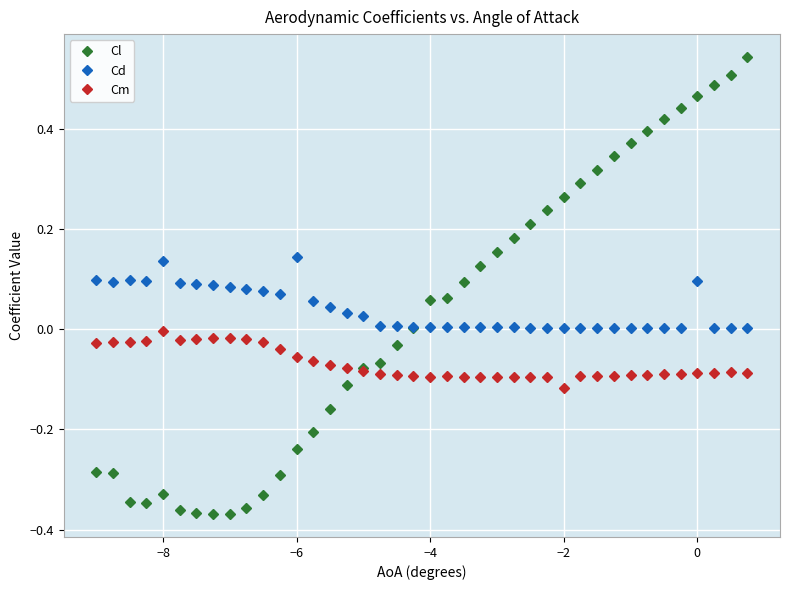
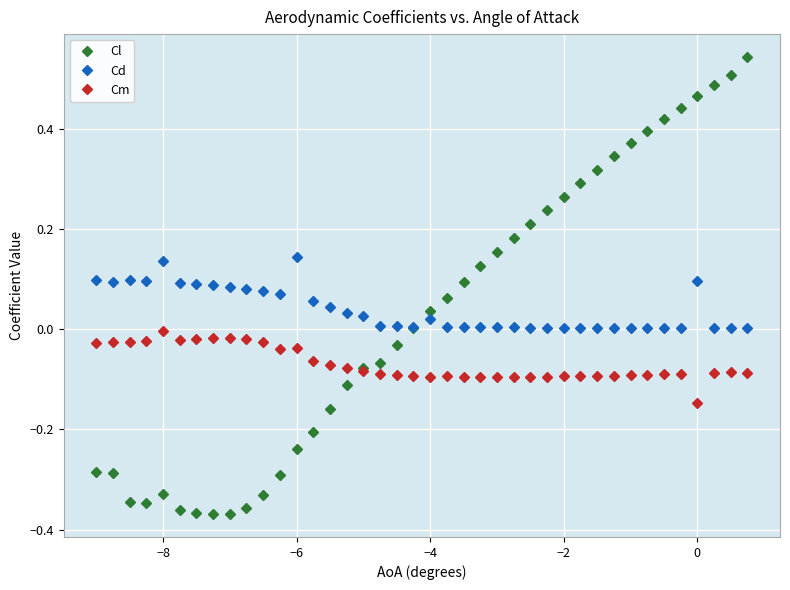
Cm, −6: -0.06 -> -0.04
Cl, −4: 0.06 -> 0.04
Cd, −4: 0.00 -> 0.02
Cm, −2: -0.12 -> -0.09
Cm, 0: -0.09 -> -0.15
